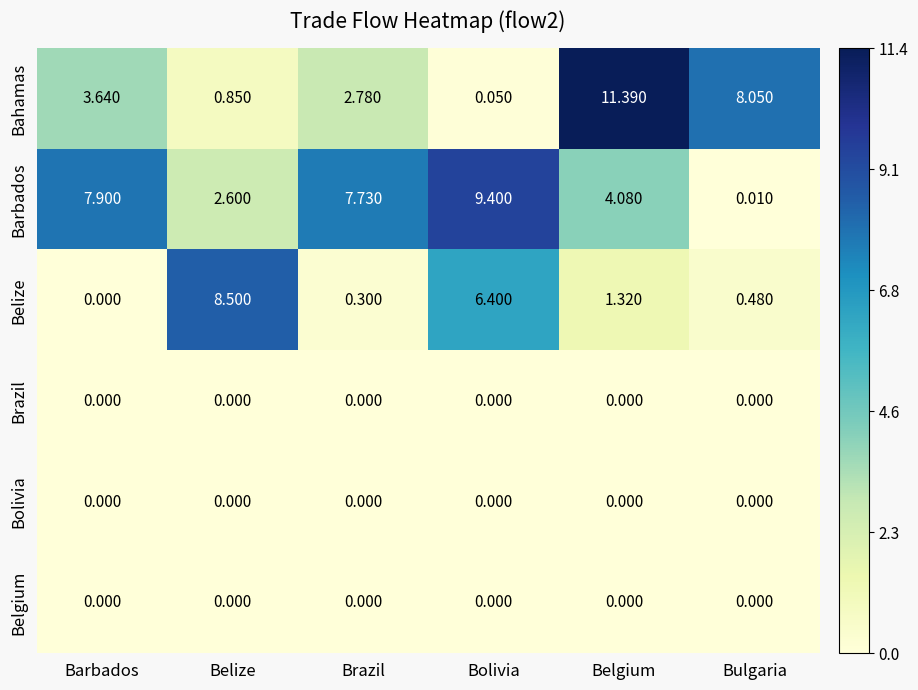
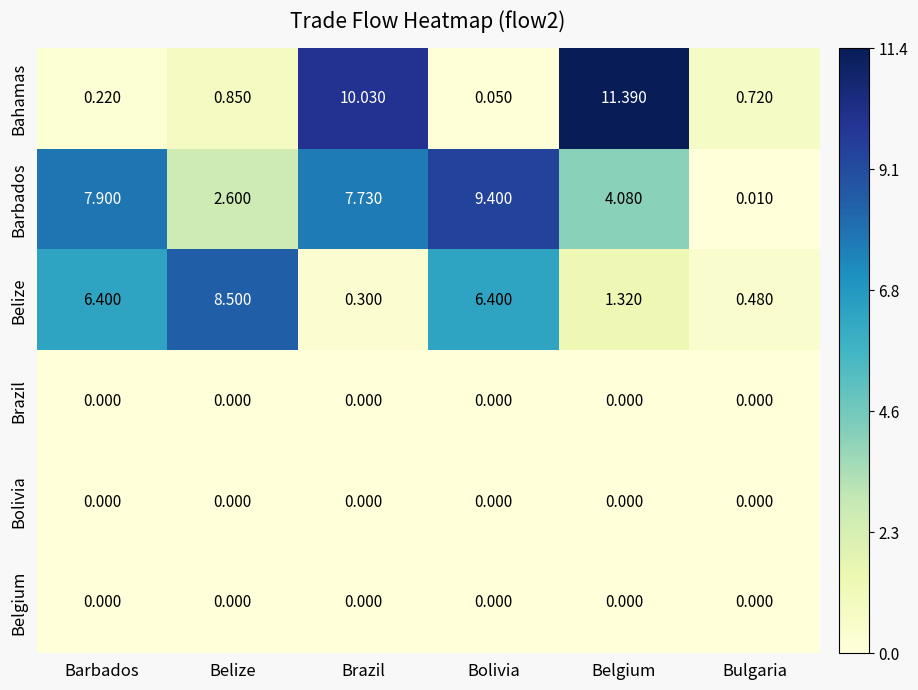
Bahamas, Barbados: 3.640 -> 0.220
Bahamas, Brazil: 2.780 -> 10.030
Bahamas, Bulgaria: 8.050 -> 0.720
Belize, Barbados: 0.000 -> 6.400
